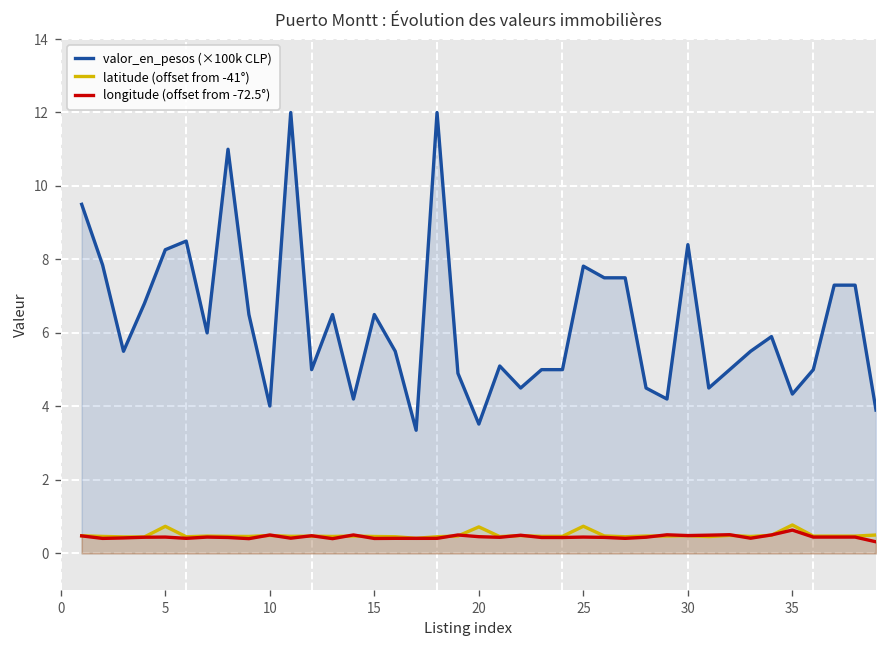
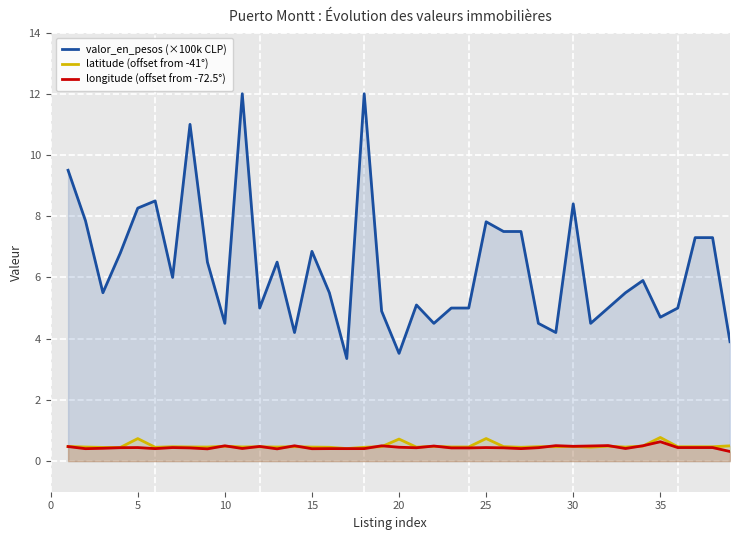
valor_en_pesos (×100k CLP), 10: 4.0 -> 4.5
valor_en_pesos (×100k CLP), 15: 6.5 -> 6.9
valor_en_pesos (×100k CLP), 35: 4.3 -> 4.7
